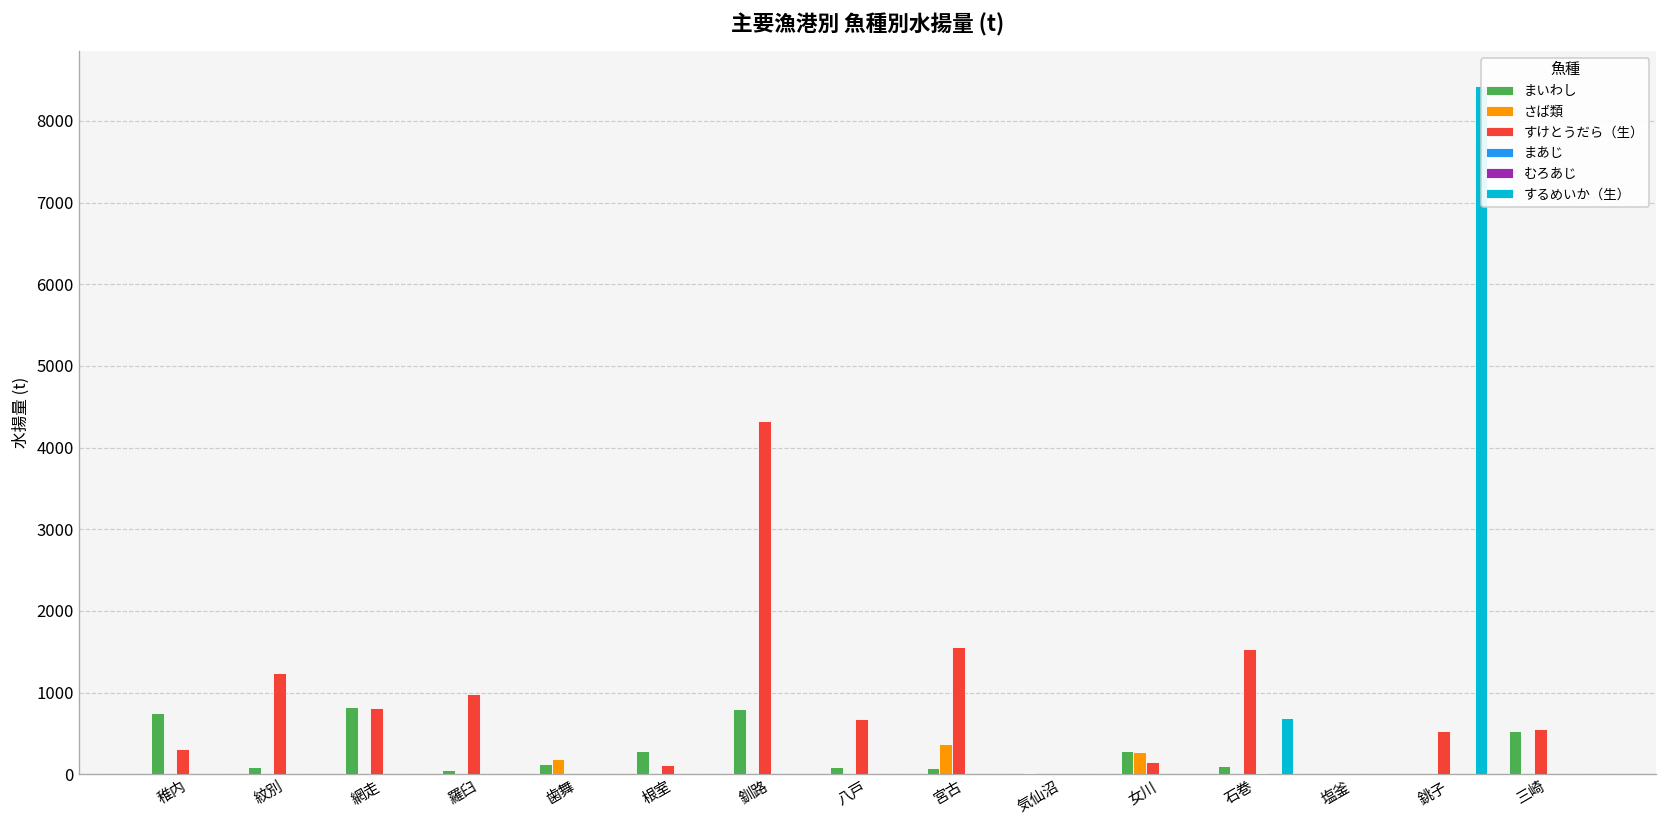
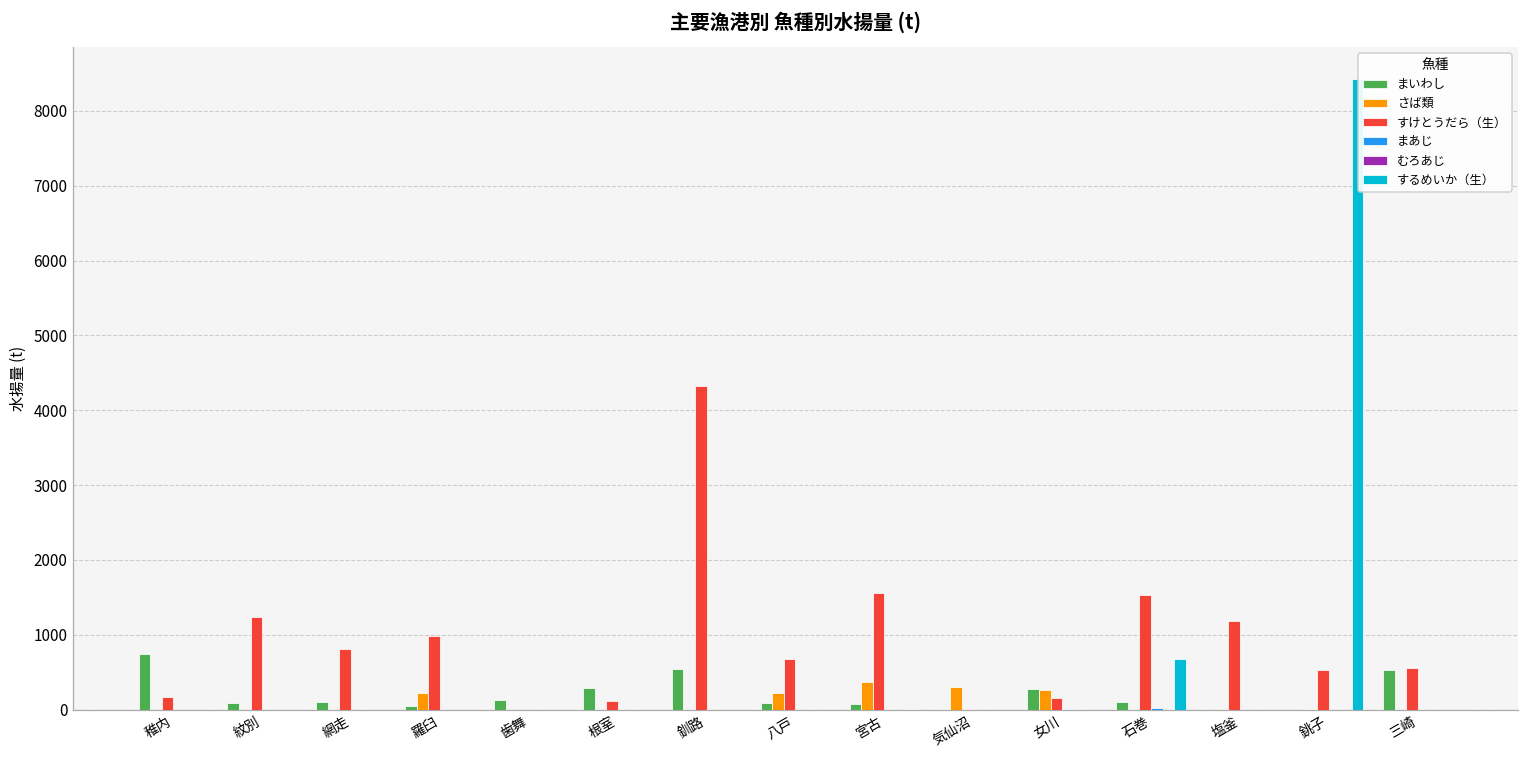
すけとうだら（生）, 稚内: 300 -> 200
まいわし, 網走: 800 -> 100
さば類, 羅臼: 0 -> 200
さば類, 歯舞: 200 -> 0
まいわし, 釧路: 800 -> 500
さば類, 八戸: 0 -> 200
さば類, 気仙沼: 0 -> 300
すけとうだら（生）, 塩釜: 0 -> 1200
